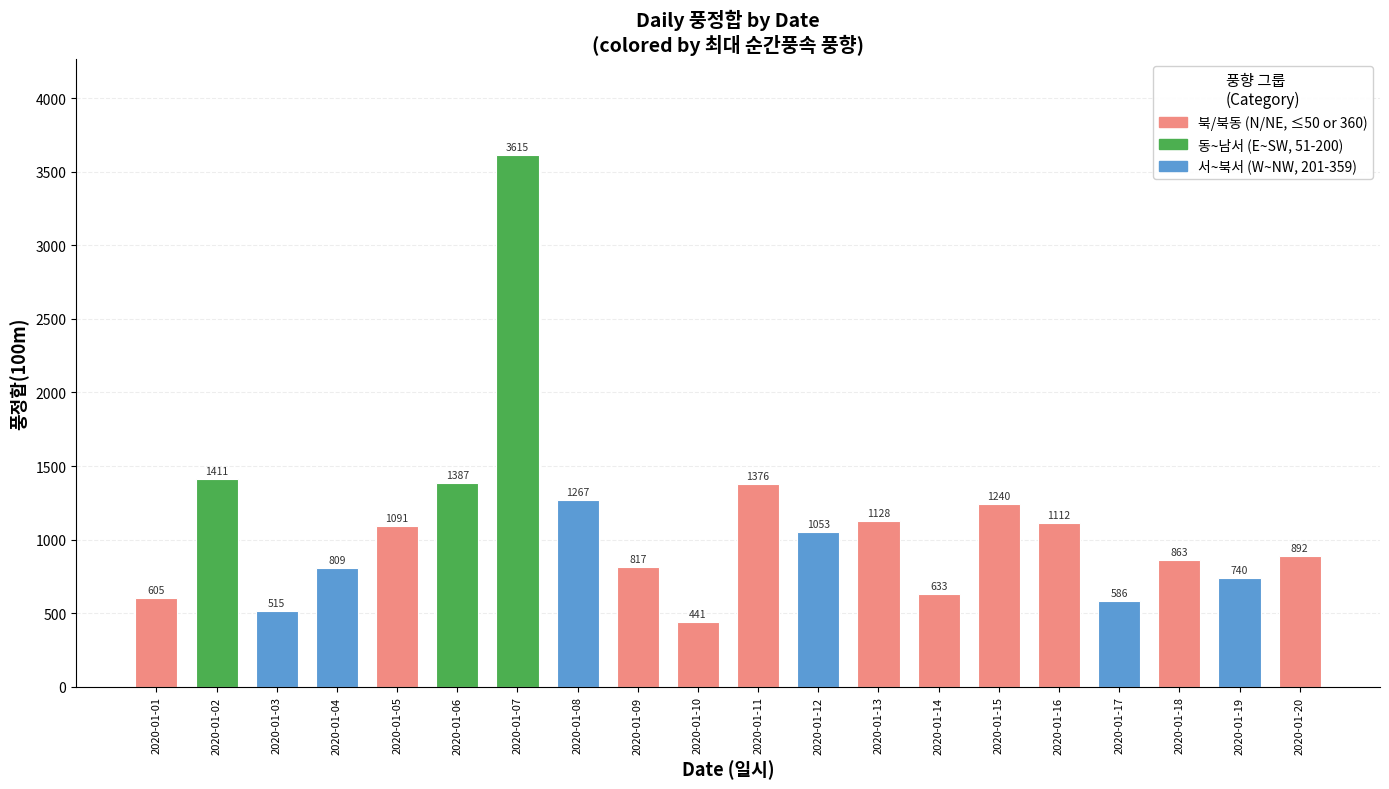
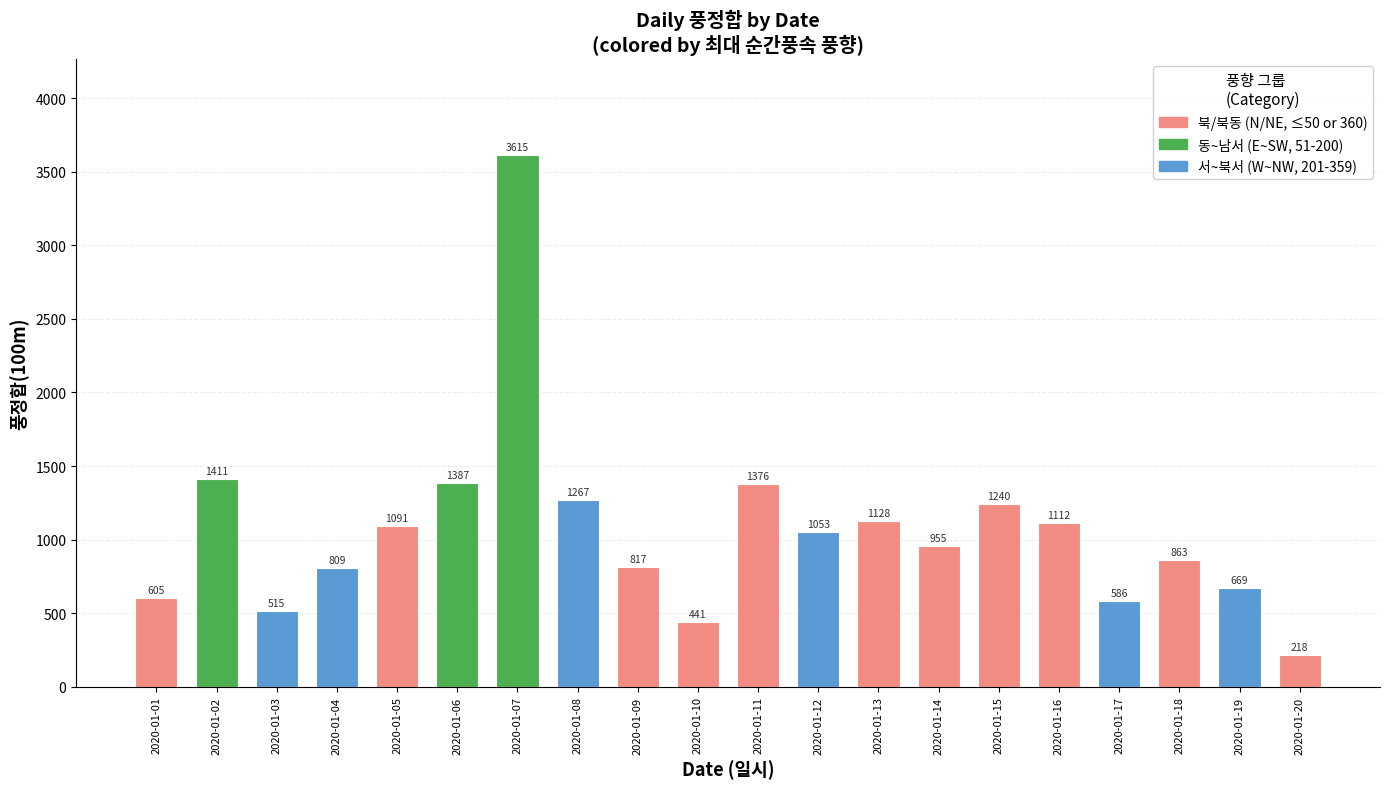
2020-01-14: 633 -> 955
2020-01-19: 740 -> 669
2020-01-20: 892 -> 218
